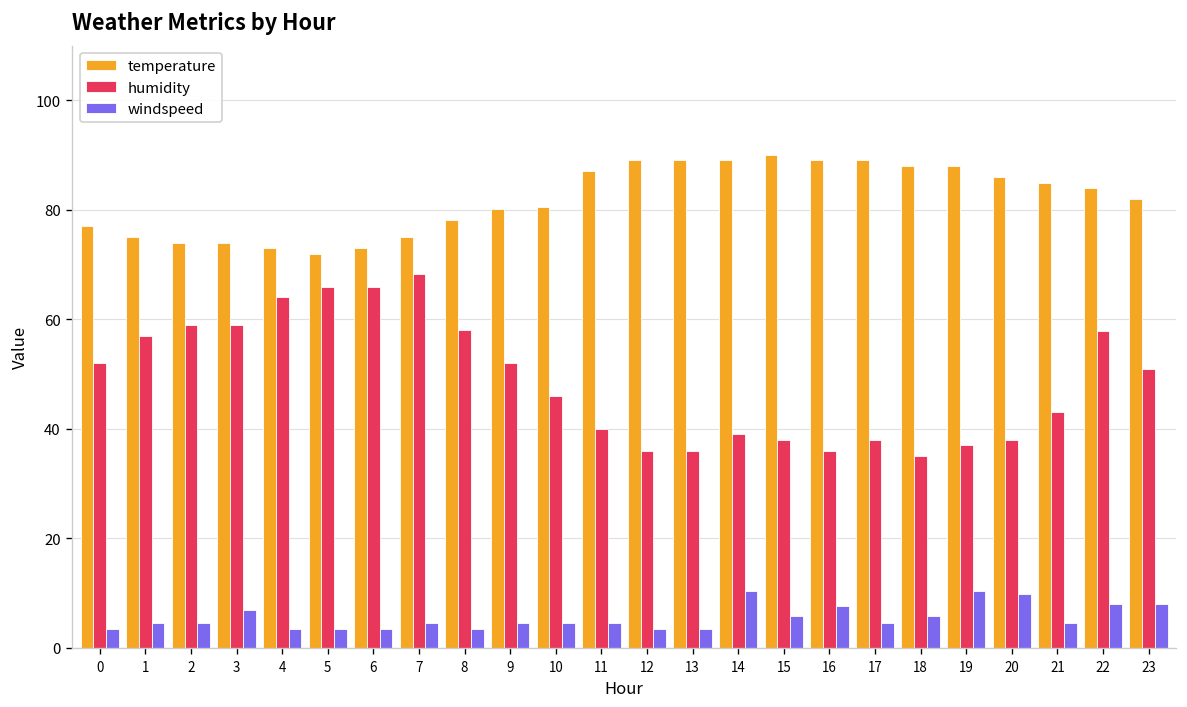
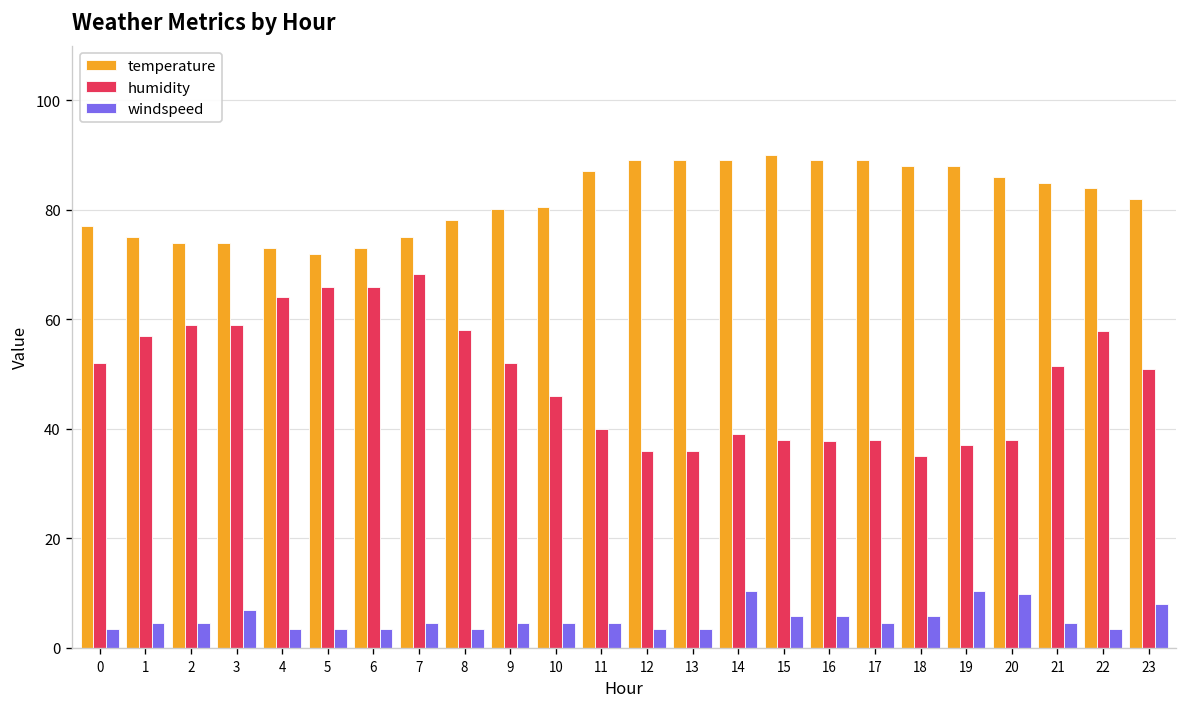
humidity, 16: 36 -> 38
windspeed, 16: 8 -> 6
humidity, 21: 43 -> 52
windspeed, 22: 8 -> 3
